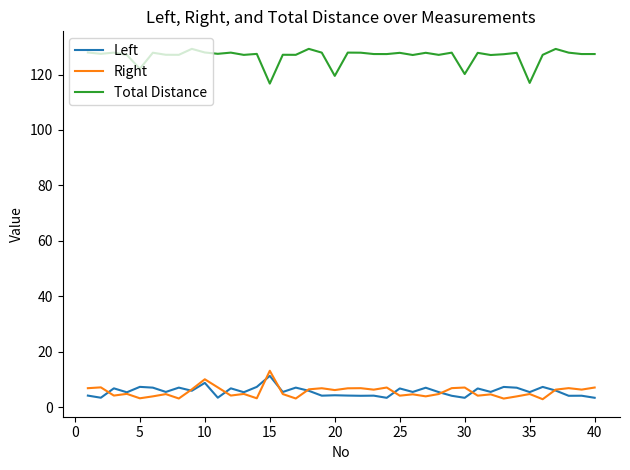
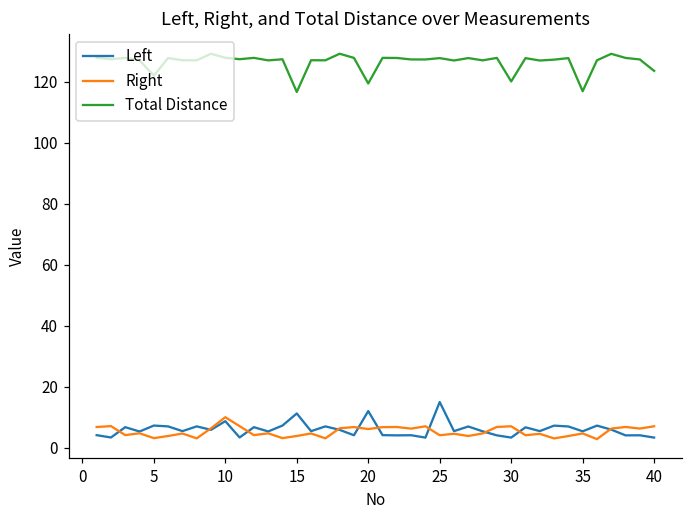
Right, 15: 13 -> 4
Left, 20: 4 -> 12
Left, 25: 7 -> 15
Total Distance, 40: 127 -> 124
